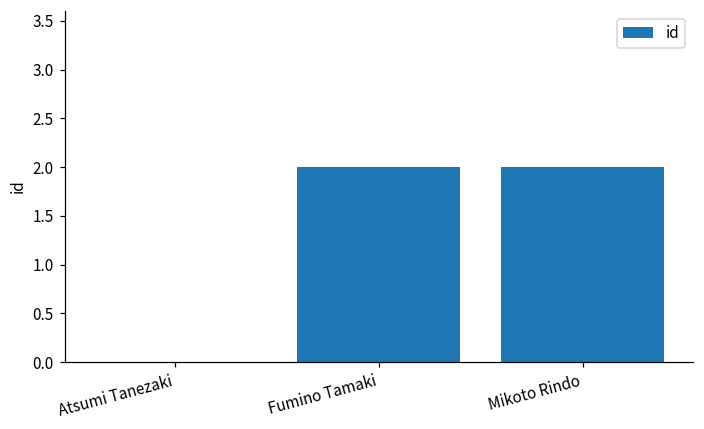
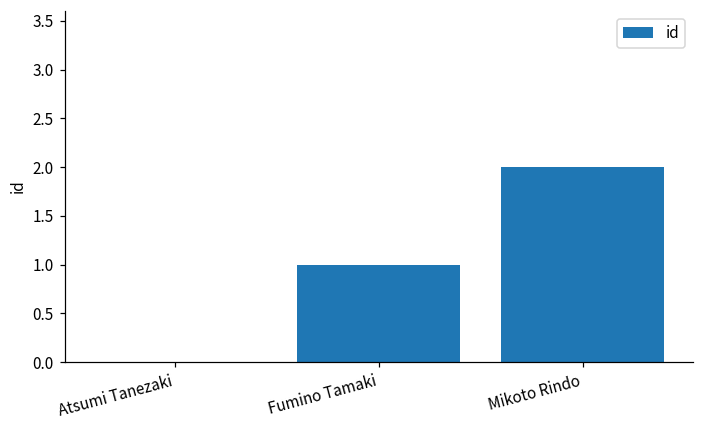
Fumino Tamaki: 2 -> 1
